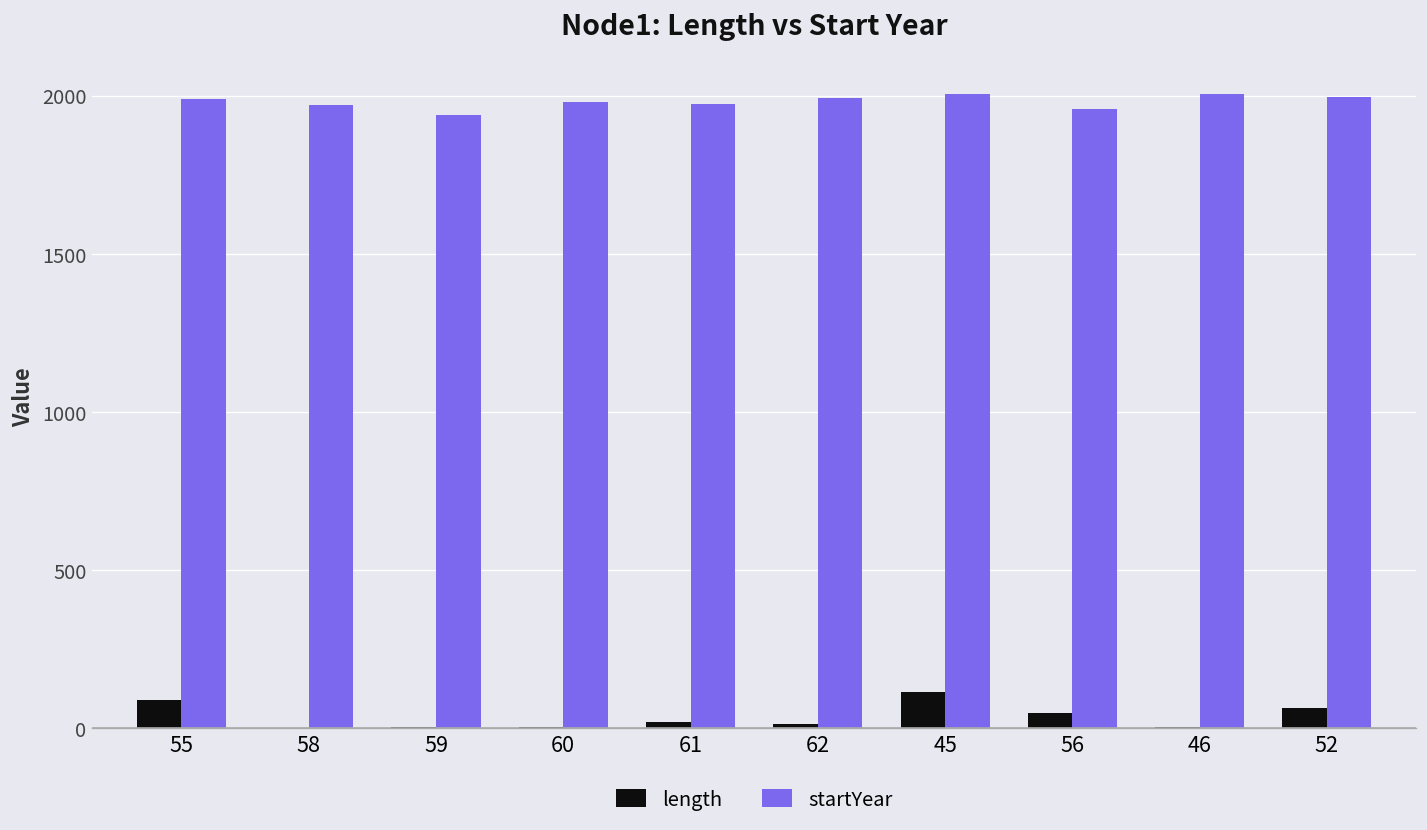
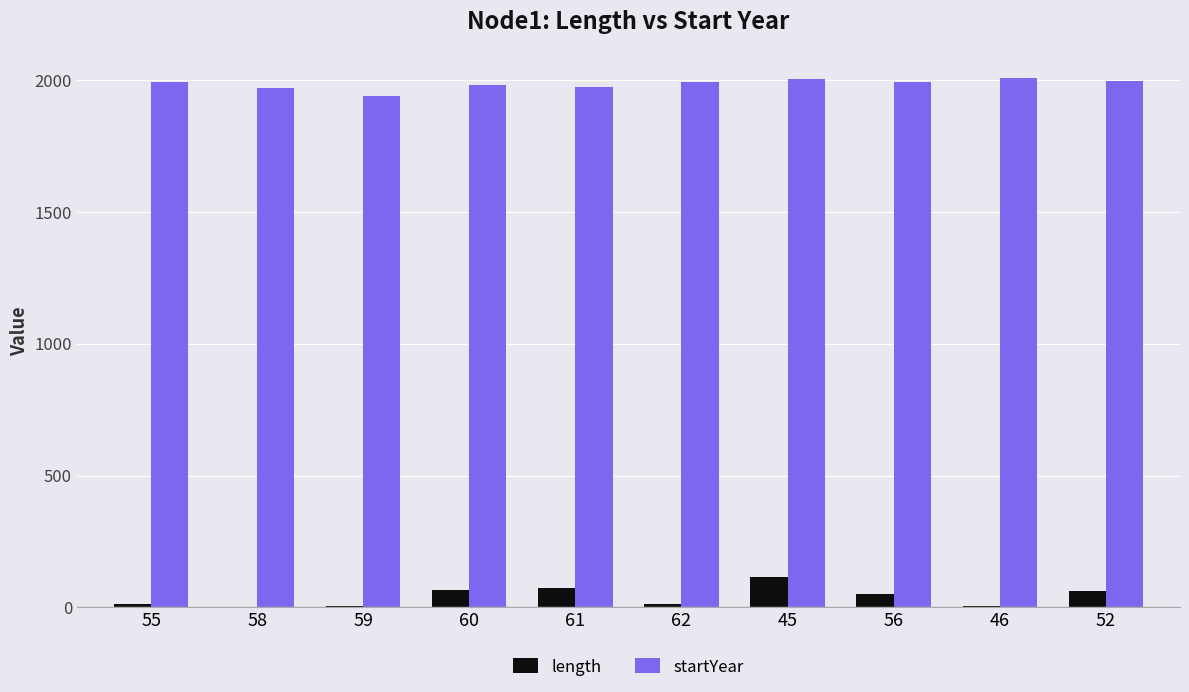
length, 55: 90 -> 10
length, 60: 10 -> 60
length, 61: 20 -> 70
startYear, 56: 1960 -> 1990
